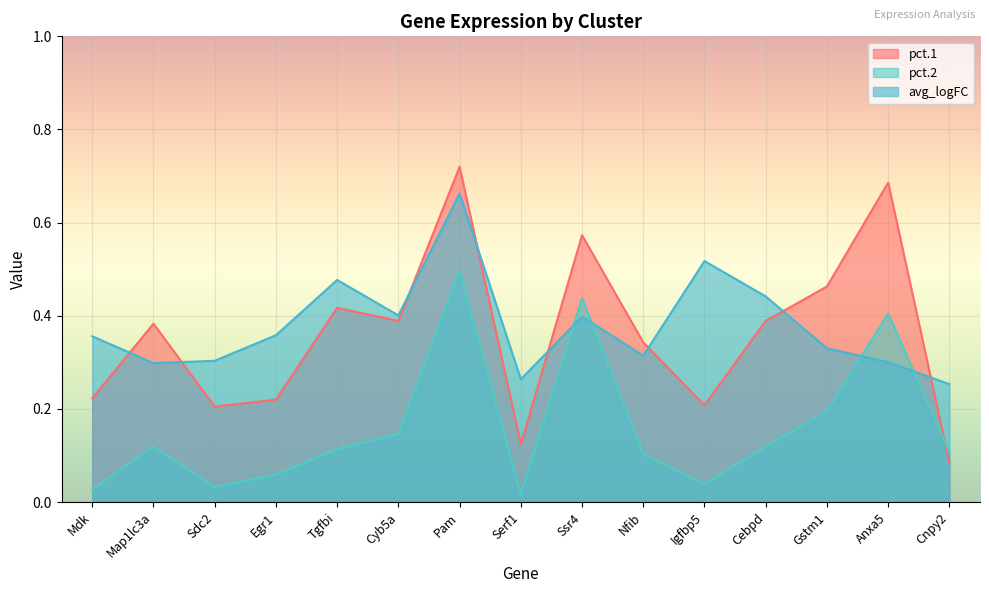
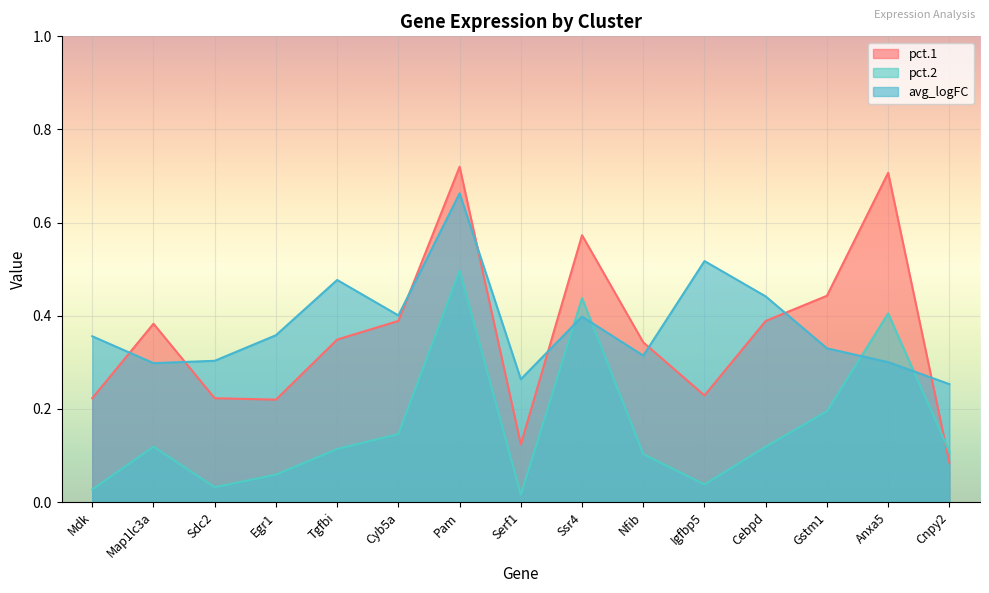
pct.1, Sdc2: 0.21 -> 0.22
pct.1, Tgfbi: 0.42 -> 0.35
pct.1, Igfbp5: 0.21 -> 0.23
pct.1, Gstm1: 0.46 -> 0.44
pct.1, Anxa5: 0.69 -> 0.71
